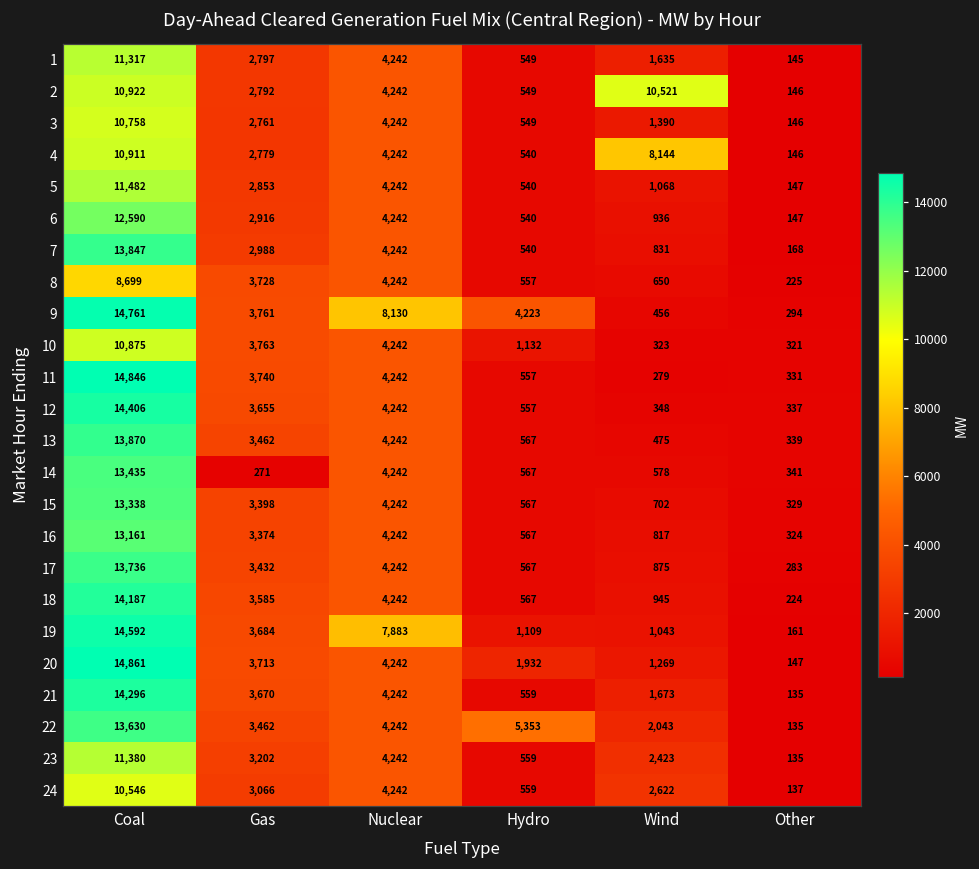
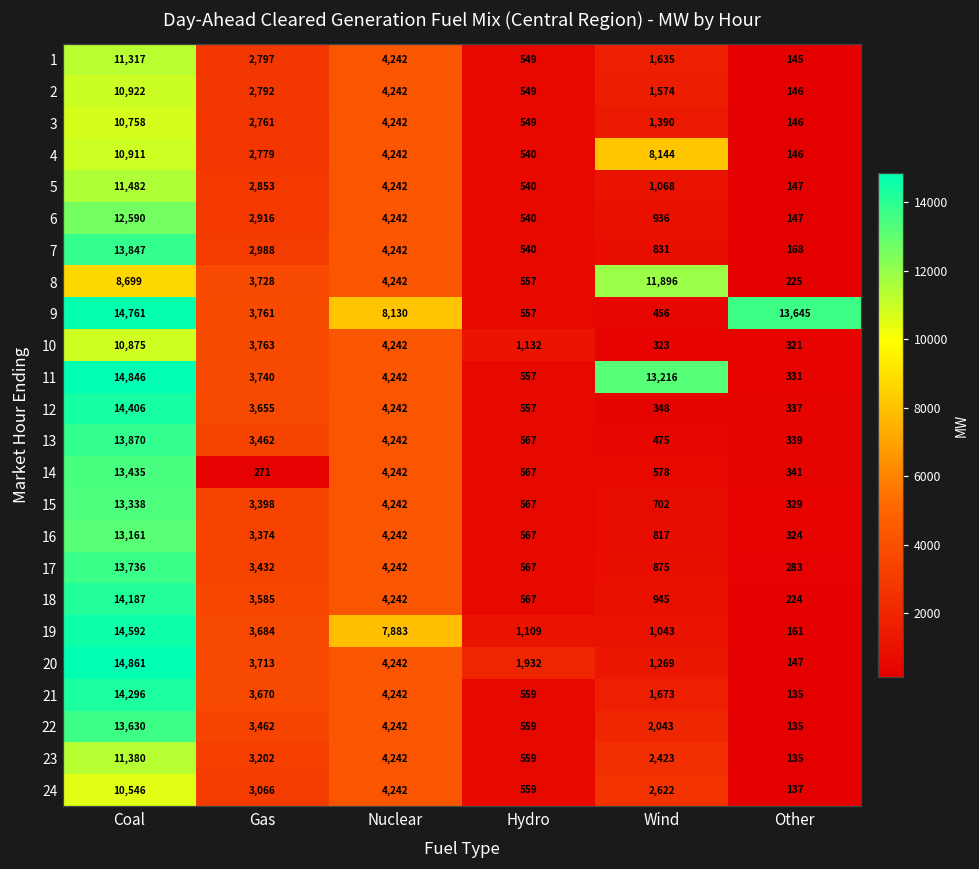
2, Wind: 10,521 -> 1,574
8, Wind: 650 -> 11,896
9, Hydro: 4,223 -> 557
9, Other: 294 -> 13,645
11, Wind: 279 -> 13,216
22, Hydro: 5,353 -> 559
